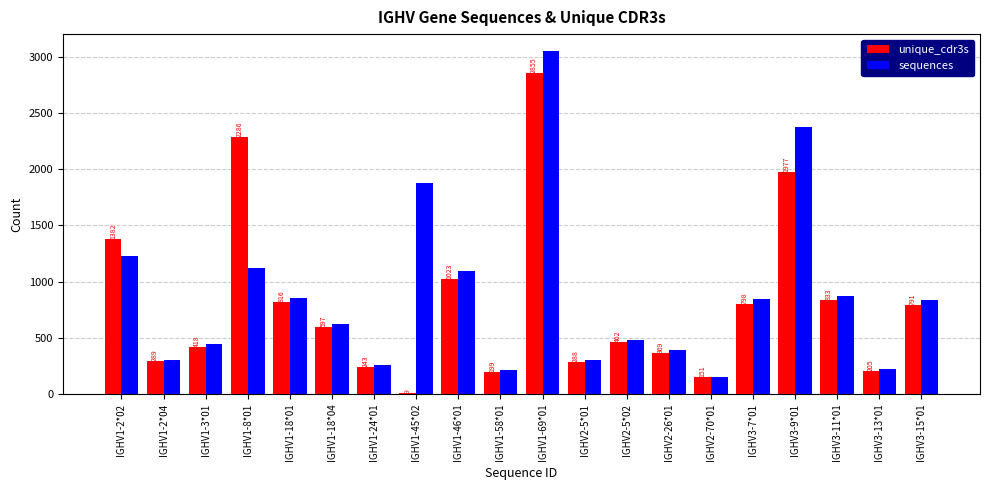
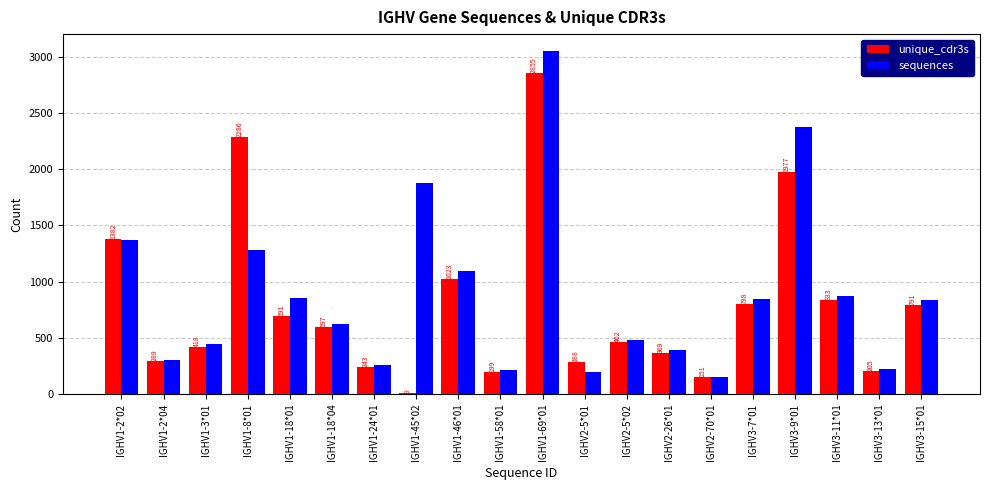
sequences, IGHV1-2*02: 1230 -> 1370
sequences, IGHV1-8*01: 1120 -> 1280
unique_cdr3s, IGHV1-18*01: 816 -> 691
sequences, IGHV2-5*01: 300 -> 200
